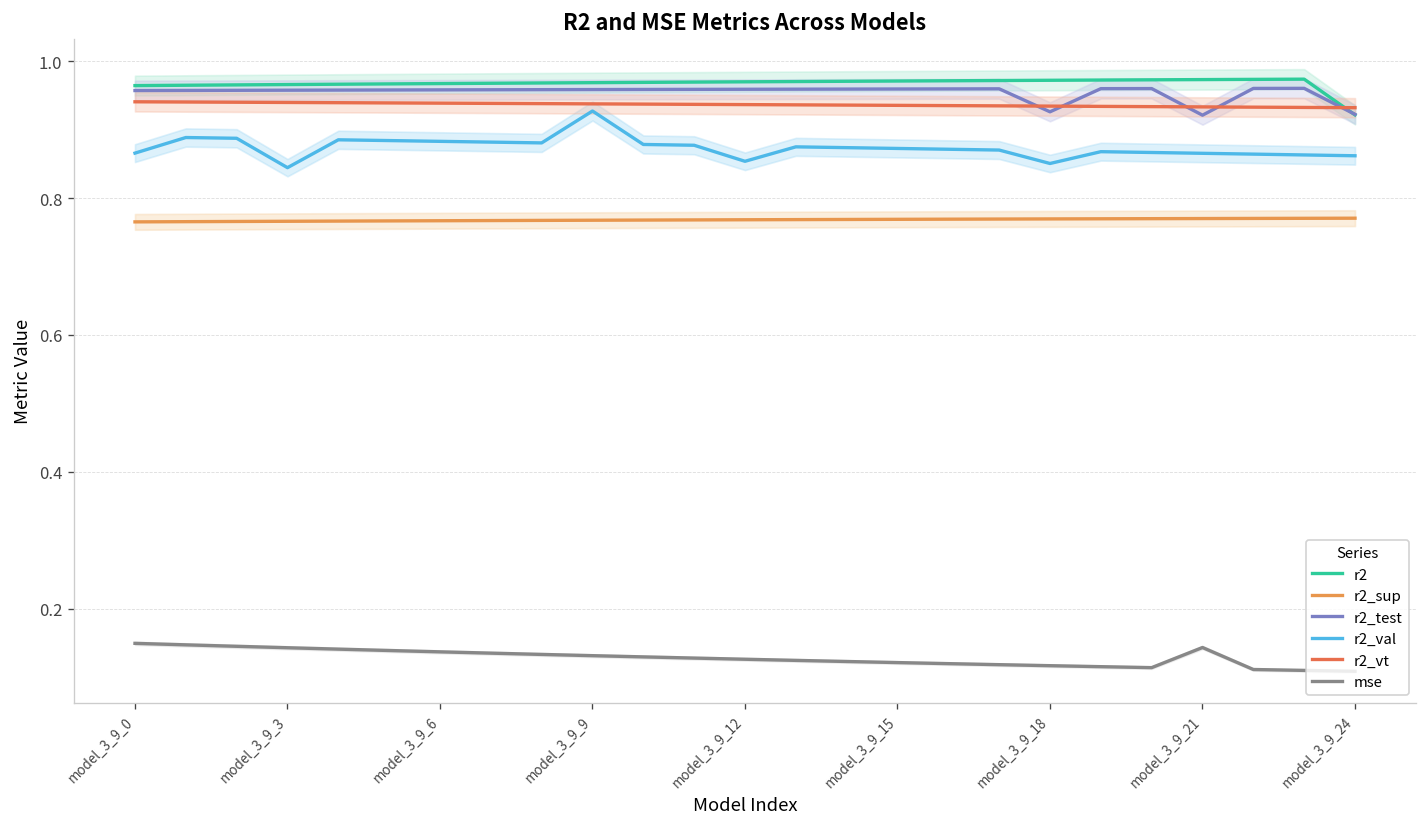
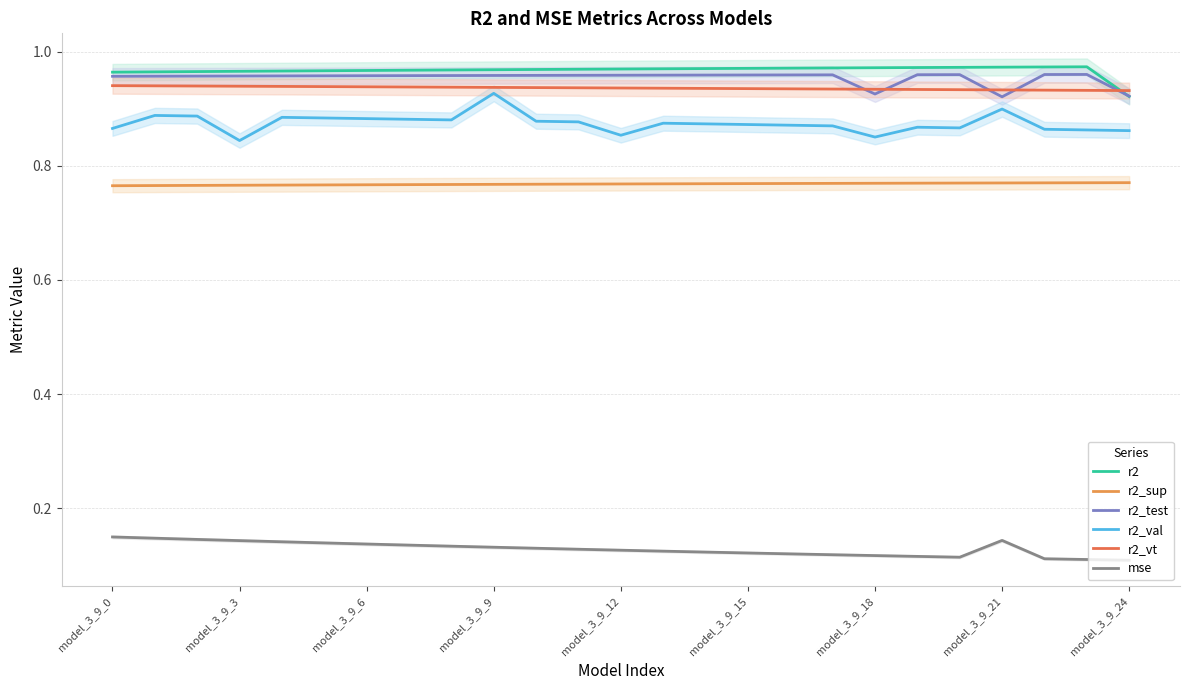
r2_val, model_3_9_21: 0.87 -> 0.90
